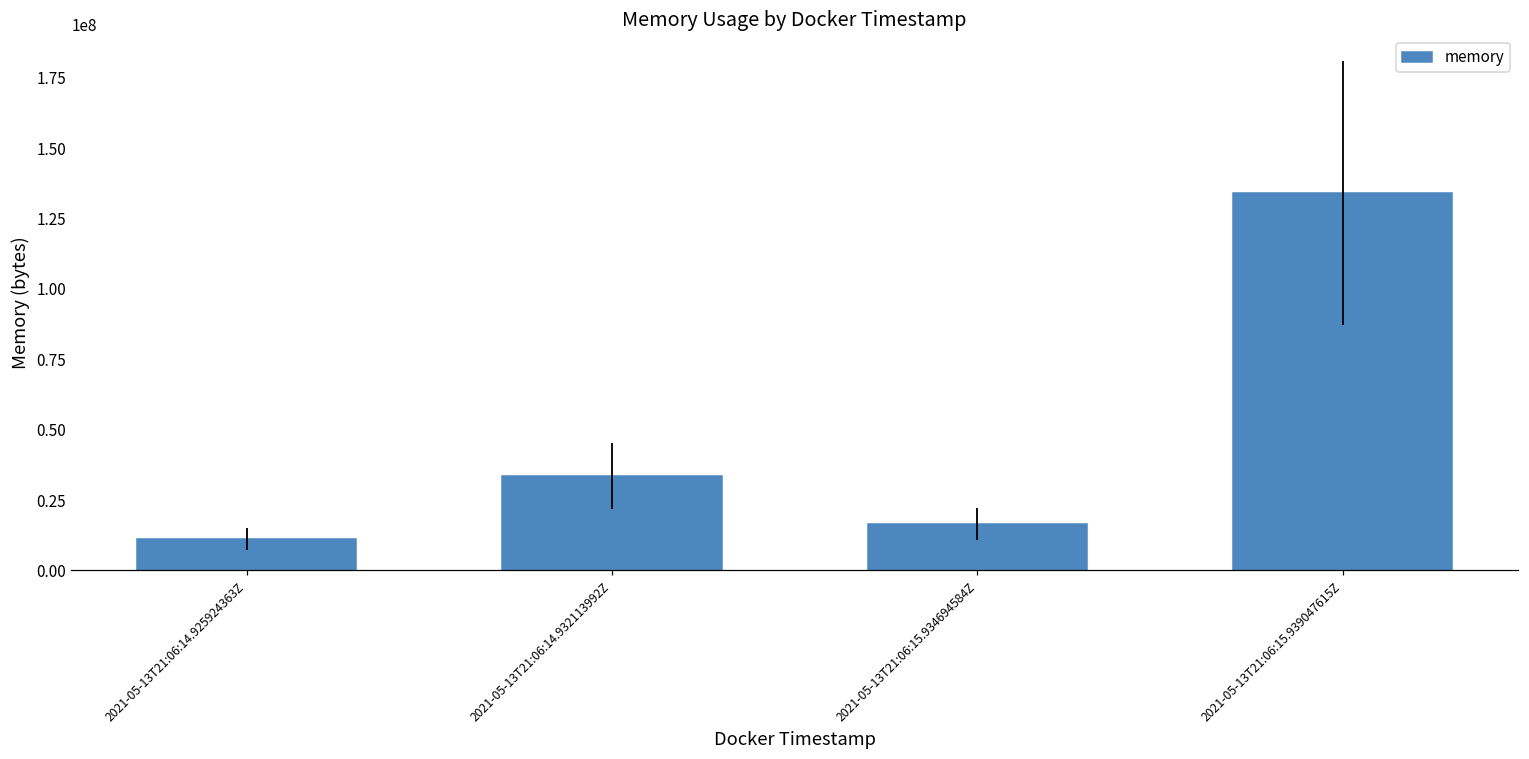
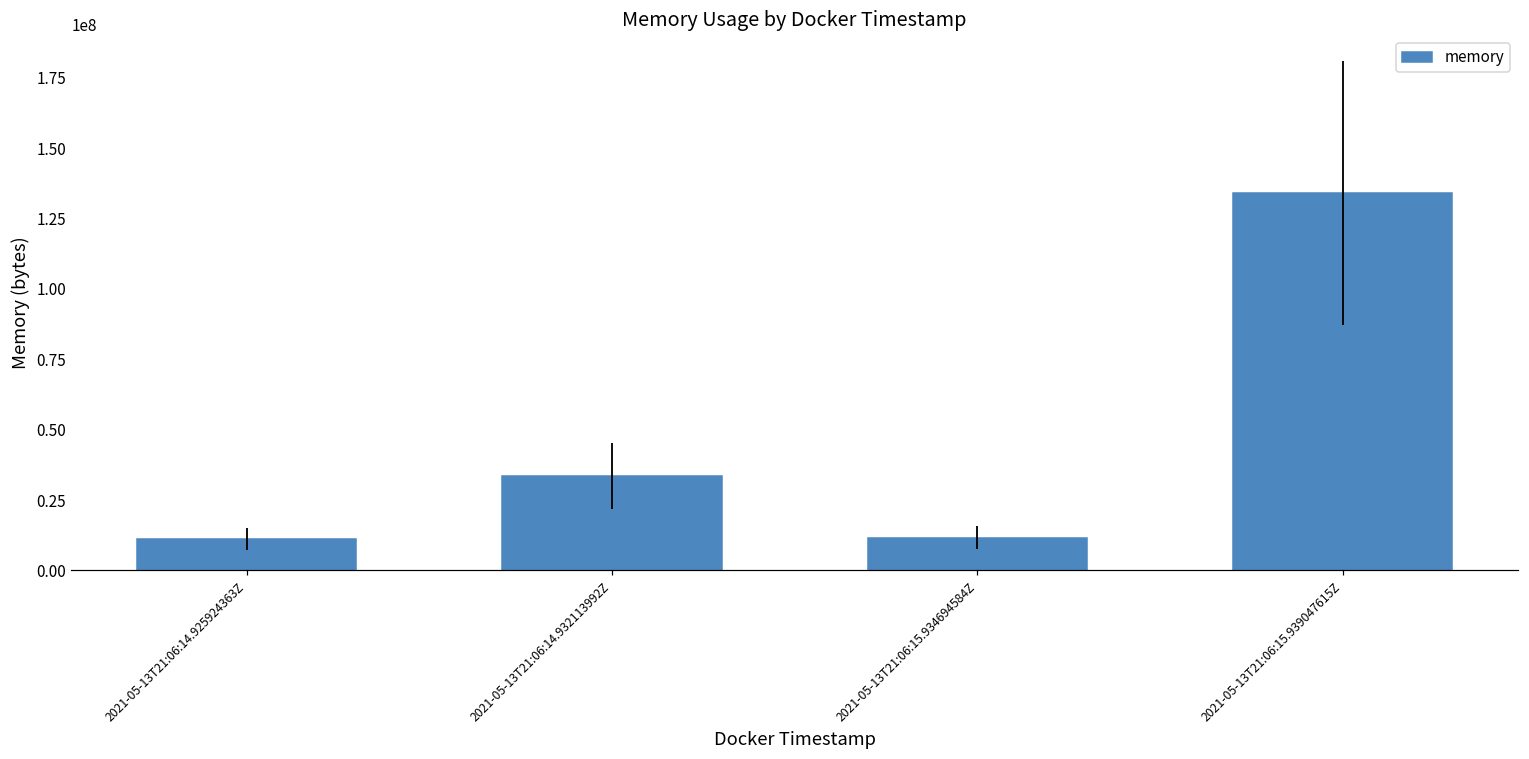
2021-05-13T21:06:15.934694584Z: 16000000 -> 12000000
